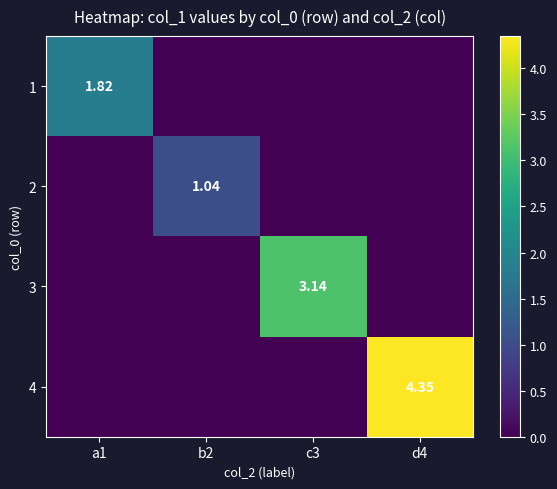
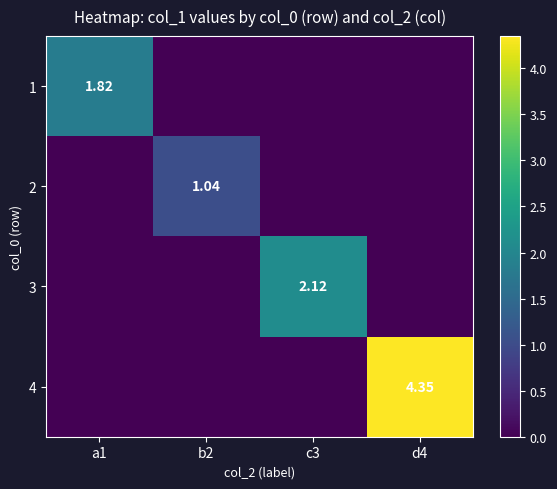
3, c3: 3.14 -> 2.12
